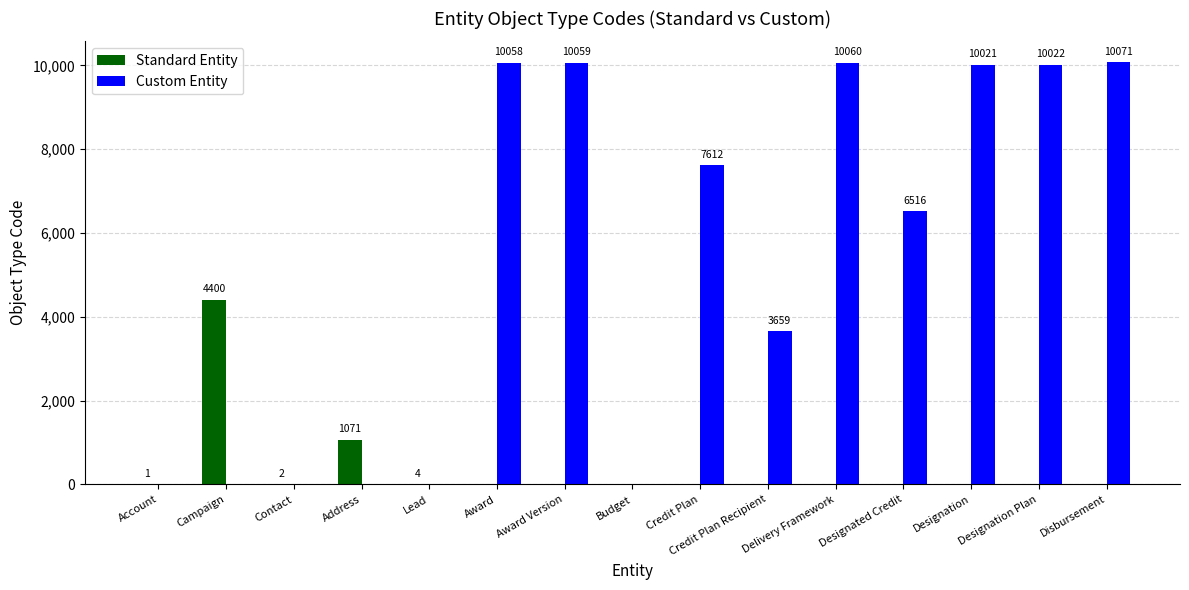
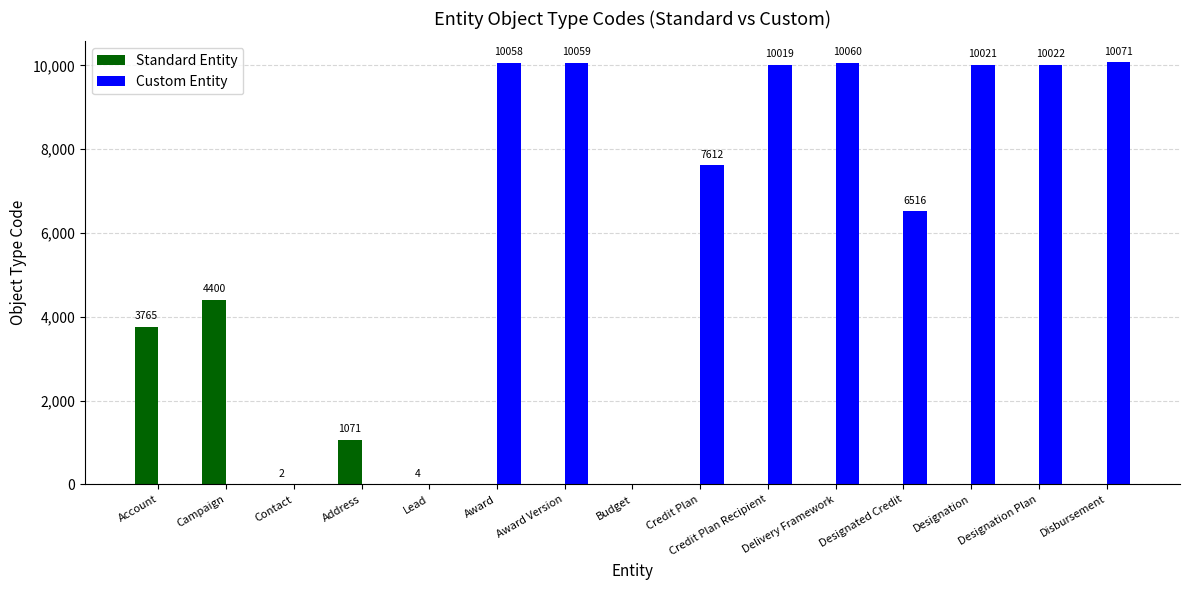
Standard Entity, Account: 1 -> 3765
Custom Entity, Credit Plan Recipient: 3659 -> 10019
